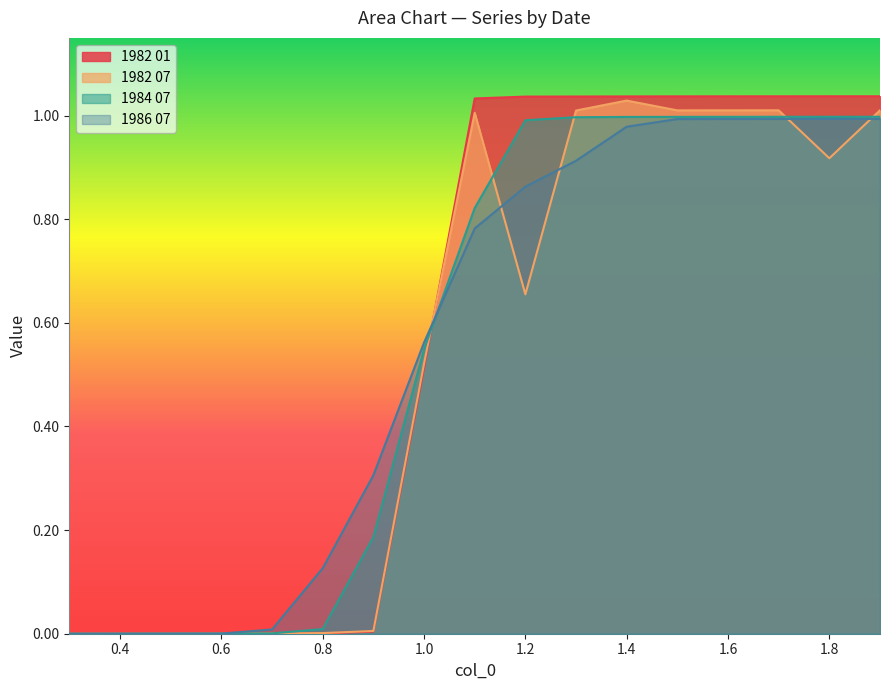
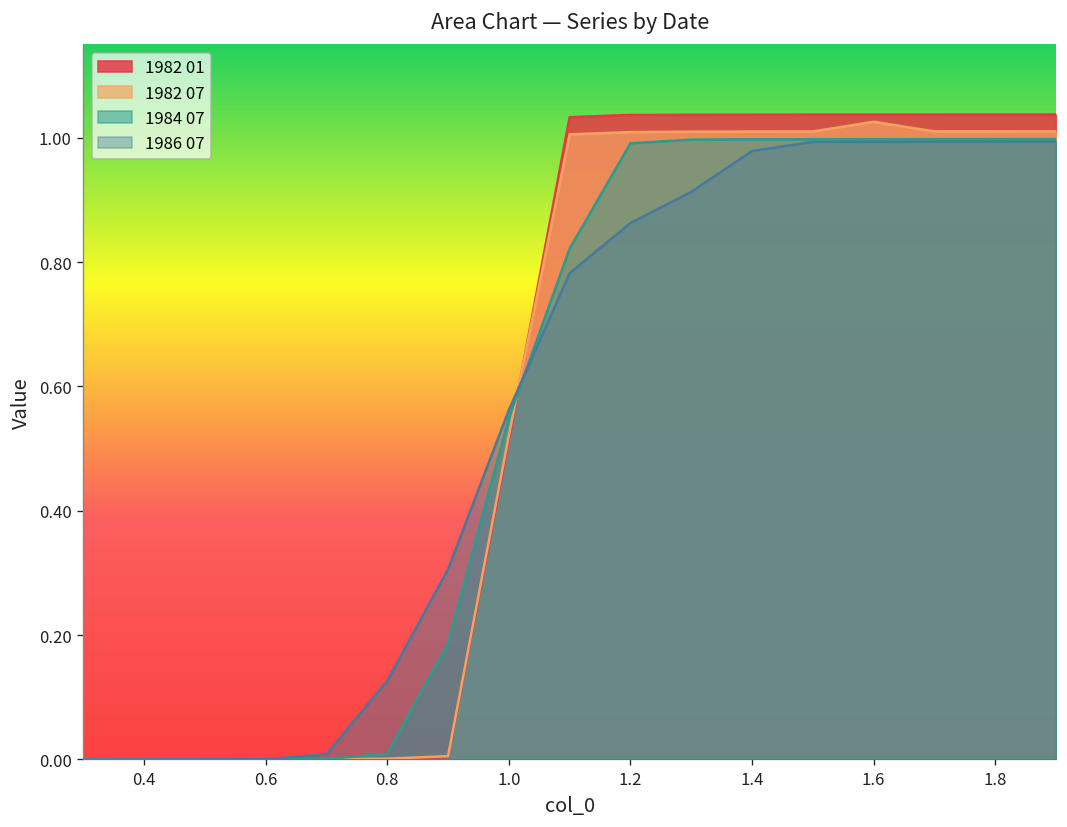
1982 07, 1.2: 0.66 -> 1.01
1982 07, 1.4: 1.03 -> 1.01
1982 07, 1.6: 1.01 -> 1.03
1982 07, 1.8: 0.92 -> 1.01
